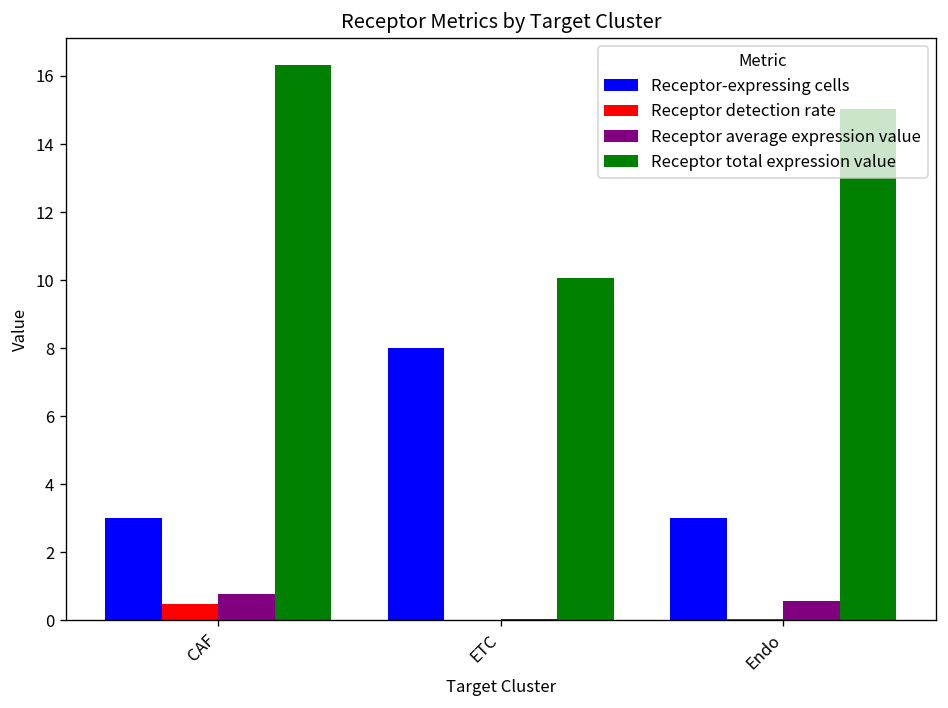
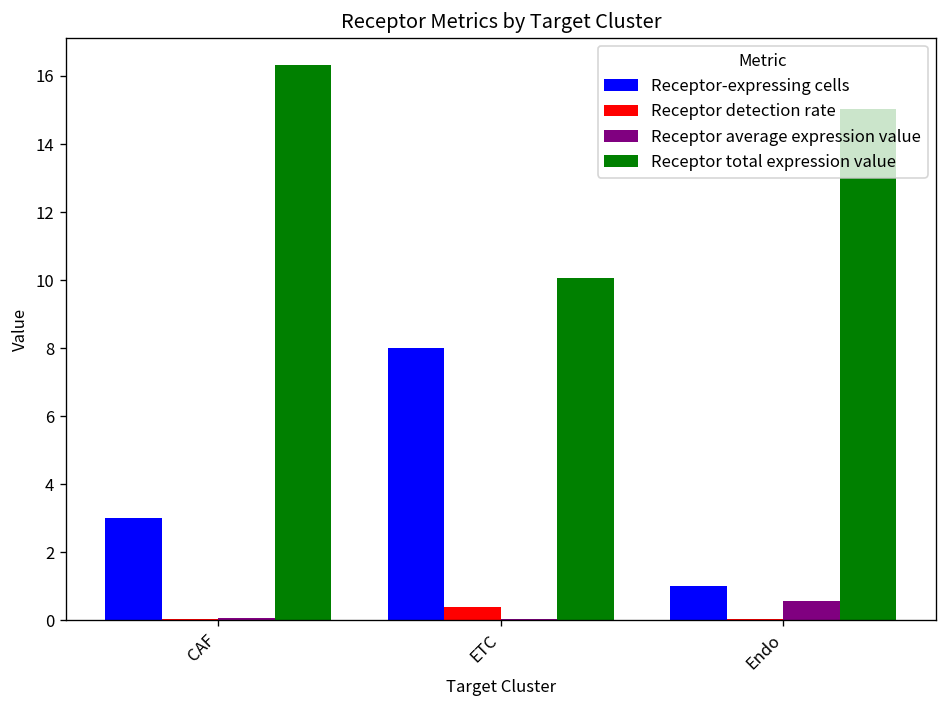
Receptor detection rate, CAF: 0.5 -> 0.0
Receptor average expression value, CAF: 0.8 -> 0.1
Receptor detection rate, ETC: 0.0 -> 0.4
Receptor-expressing cells, Endo: 3 -> 1
